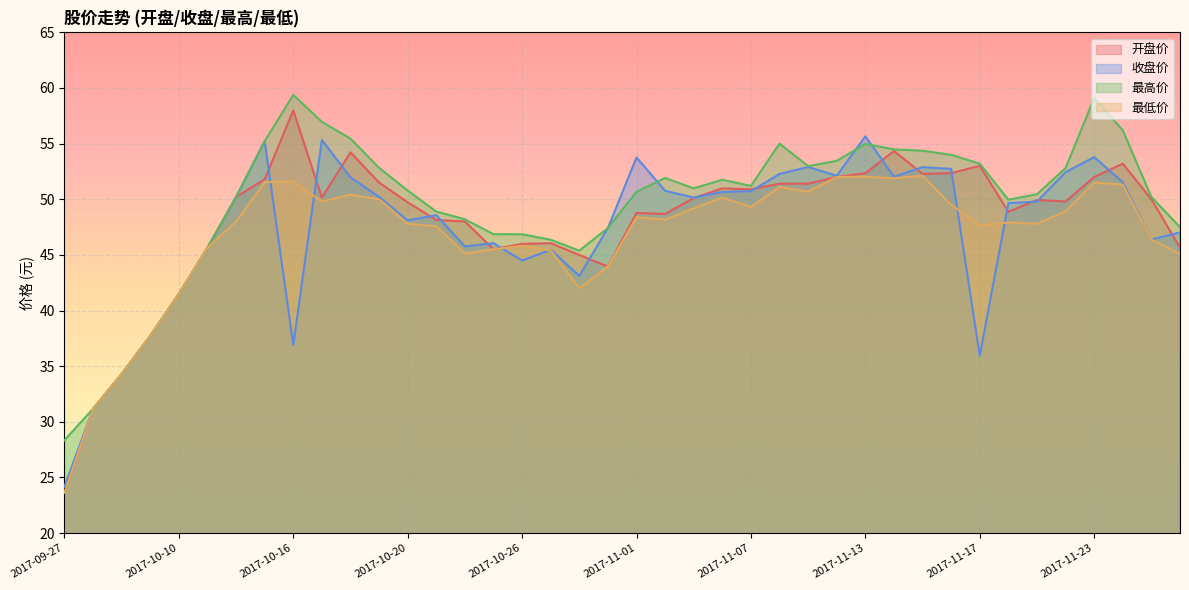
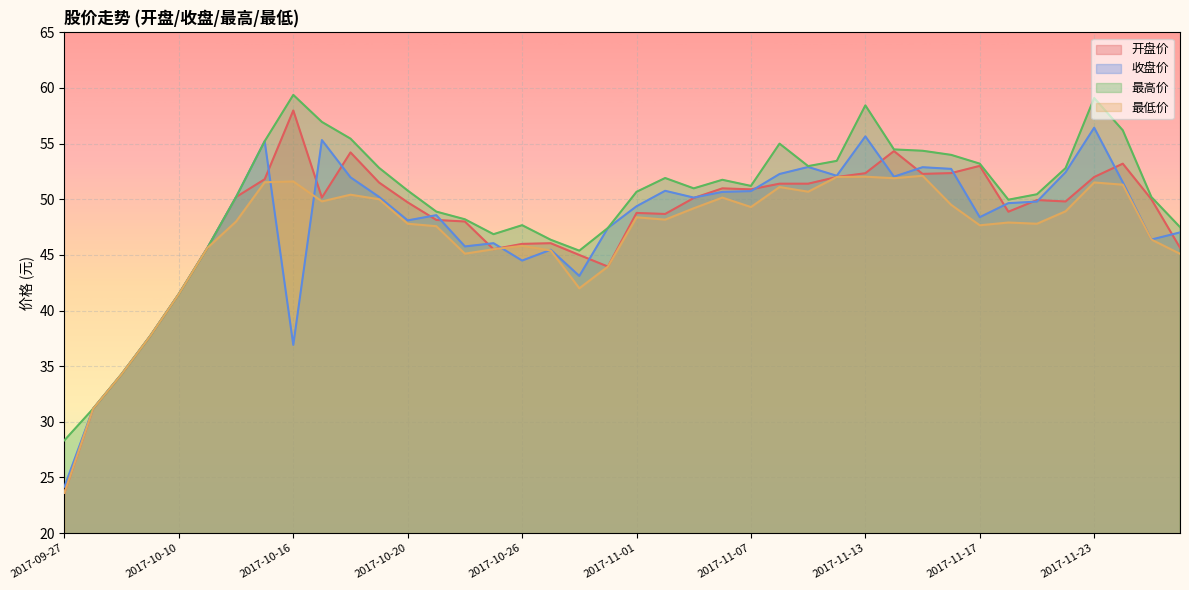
最高价, 2017-10-26: 46.9 -> 47.7
收盘价, 2017-11-01: 53.8 -> 49.4
最高价, 2017-11-13: 55.0 -> 58.4
收盘价, 2017-11-17: 35.9 -> 48.4
收盘价, 2017-11-23: 53.8 -> 56.4
